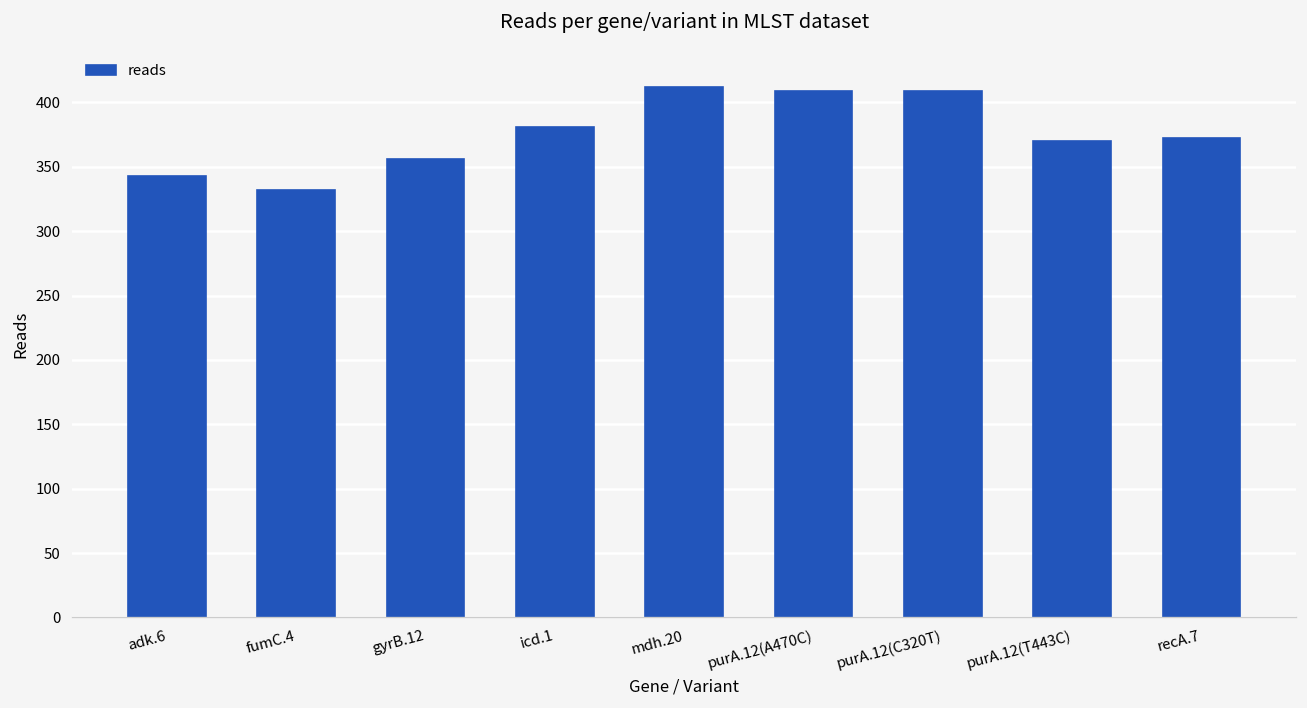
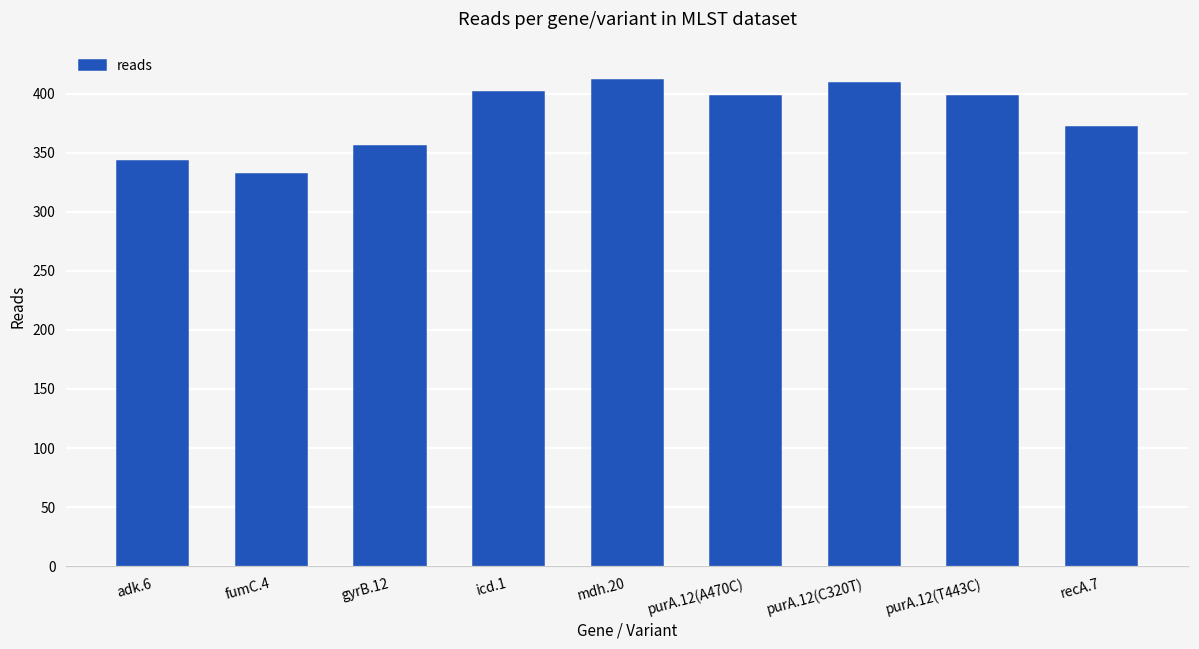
icd.1: 381 -> 402
purA.12(A470C): 409 -> 398
purA.12(T443C): 370 -> 398
